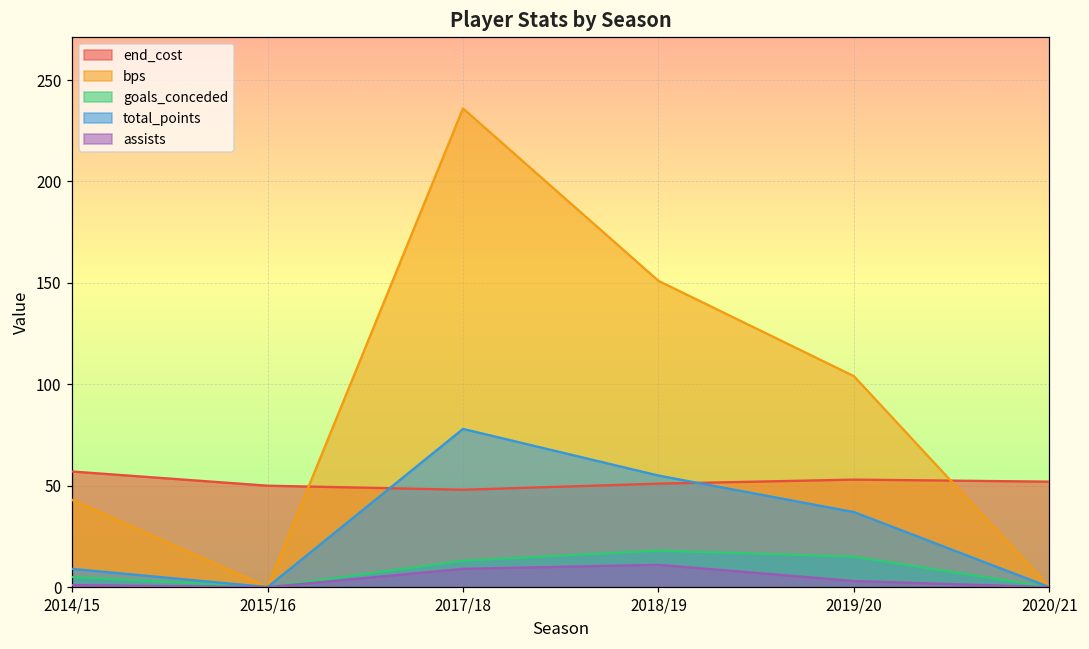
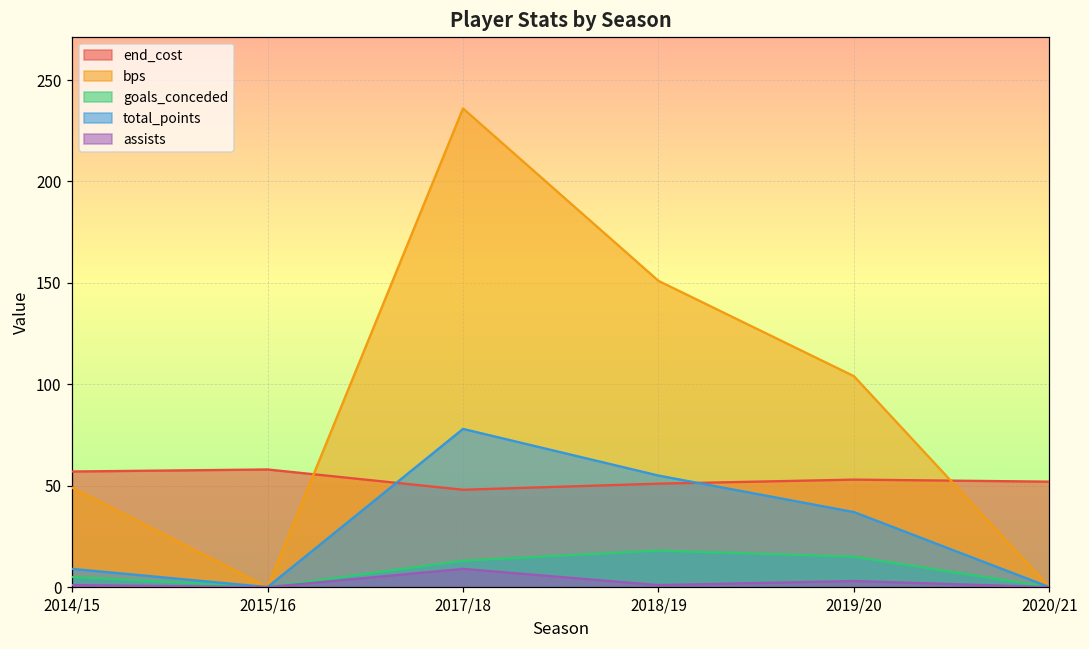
bps, 2014/15: 43 -> 49
end_cost, 2015/16: 50 -> 58
assists, 2018/19: 11 -> 1
